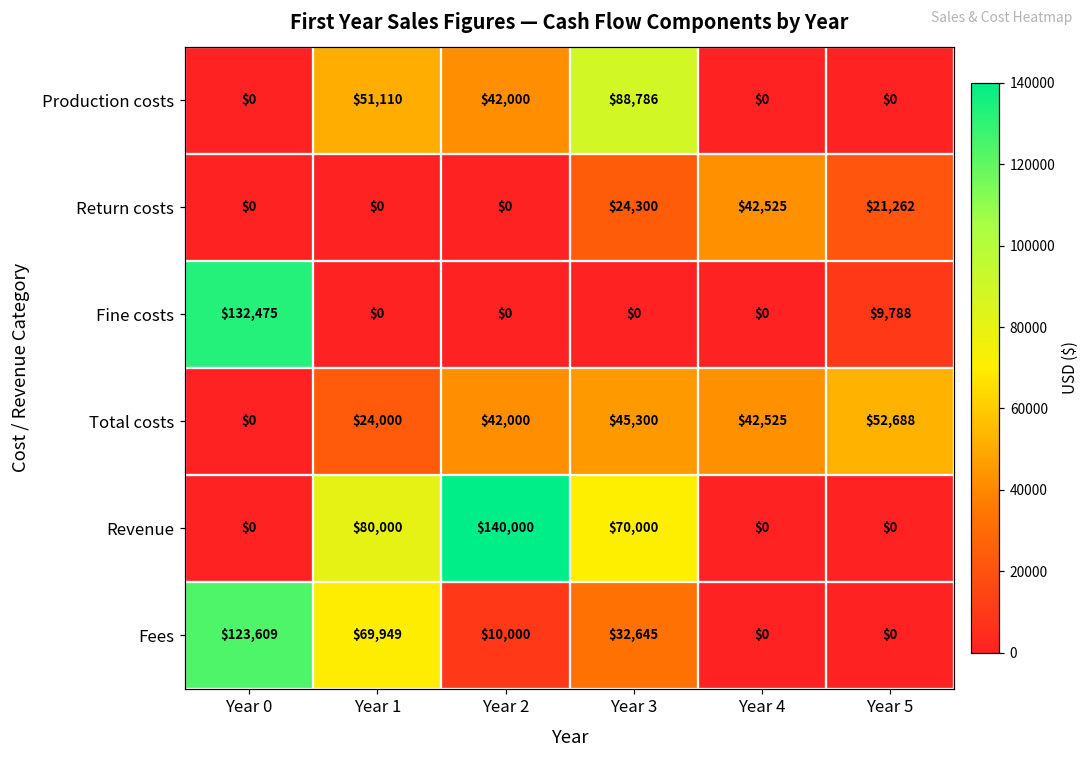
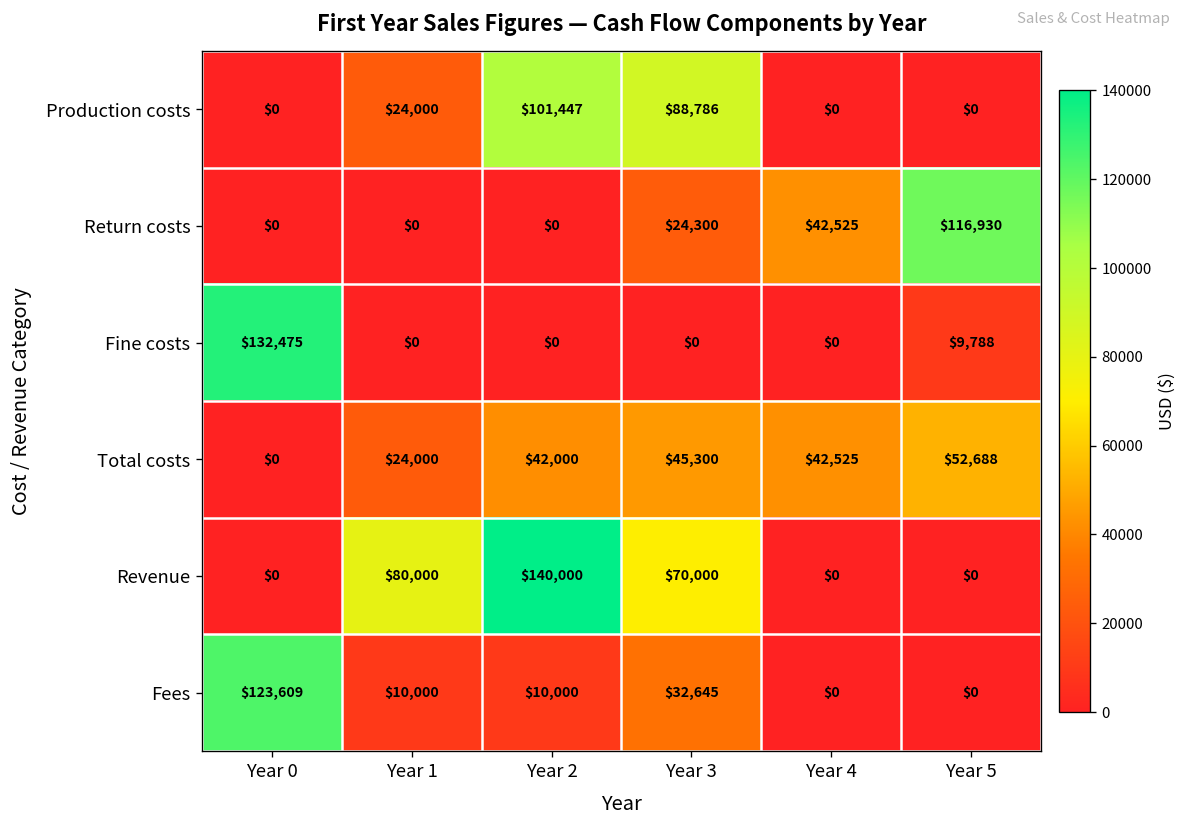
Production costs, Year 1: $51,110 -> $24,000
Production costs, Year 2: $42,000 -> $101,447
Return costs, Year 5: $21,262 -> $116,930
Fees, Year 1: $69,949 -> $10,000
